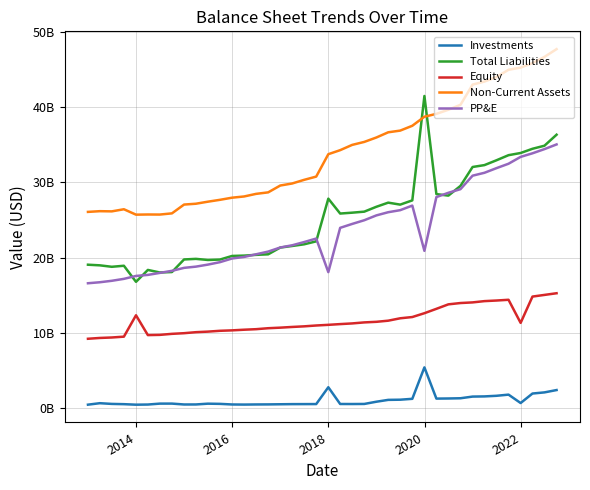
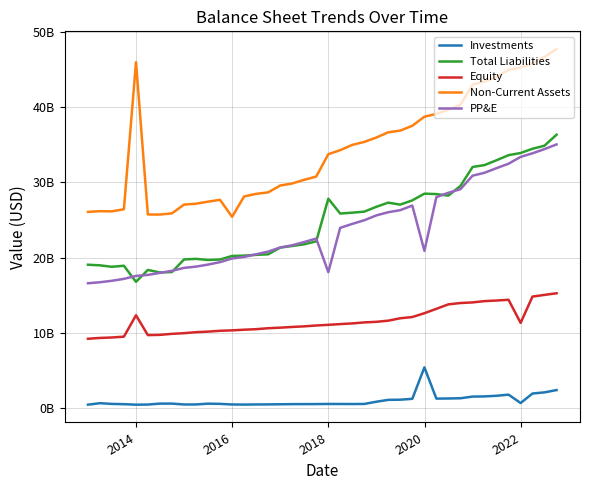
Non-Current Assets, 2014: 26000000000 -> 46000000000
Non-Current Assets, 2016: 28000000000 -> 25000000000
Investments, 2018: 3000000000 -> 1000000000
Total Liabilities, 2020: 41000000000 -> 28000000000
